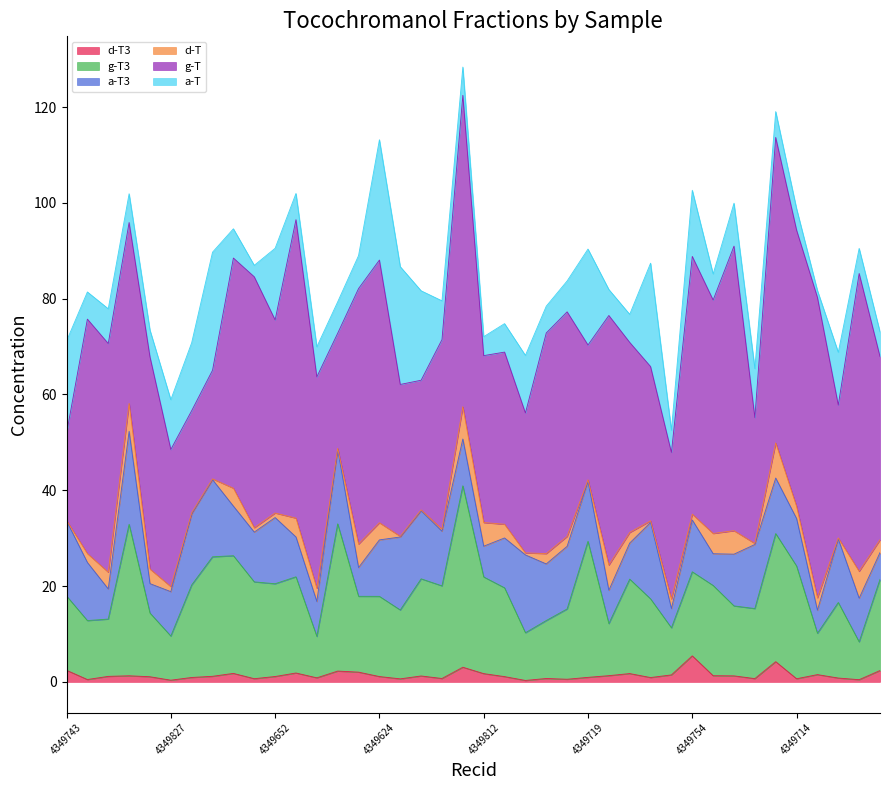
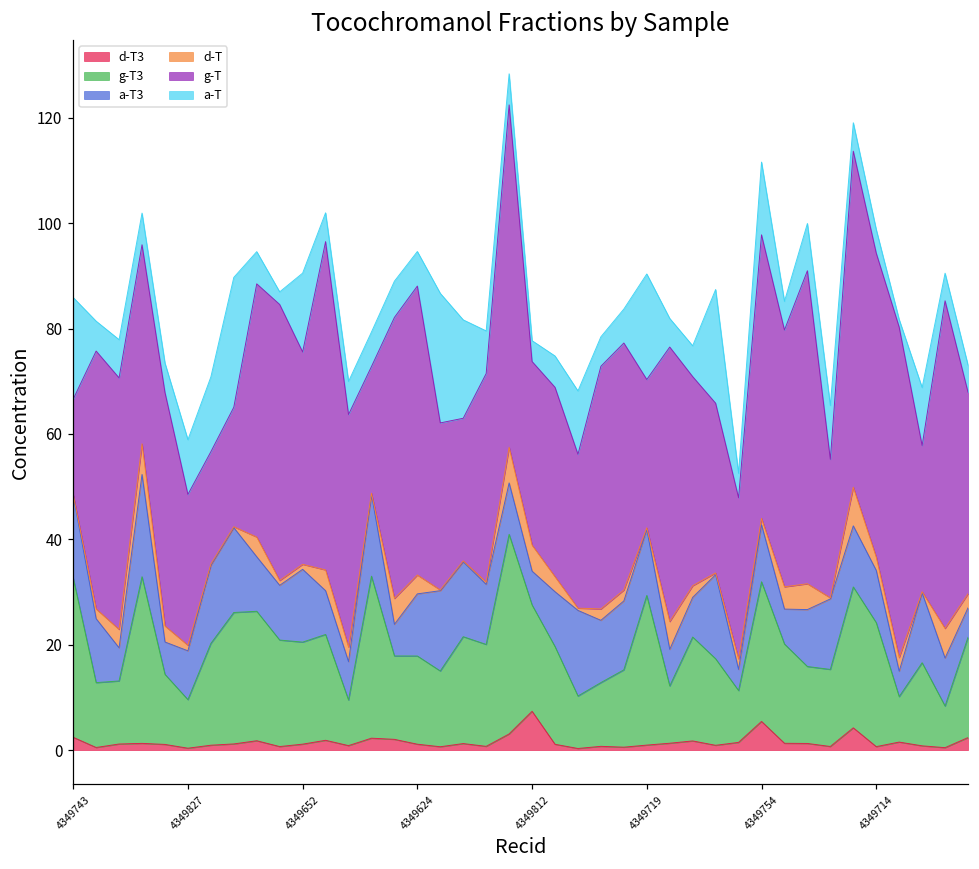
g-T3, 4349743: 16 -> 30
a-T, 4349624: 25 -> 7
d-T3, 4349812: 2 -> 7
g-T3, 4349754: 18 -> 27
